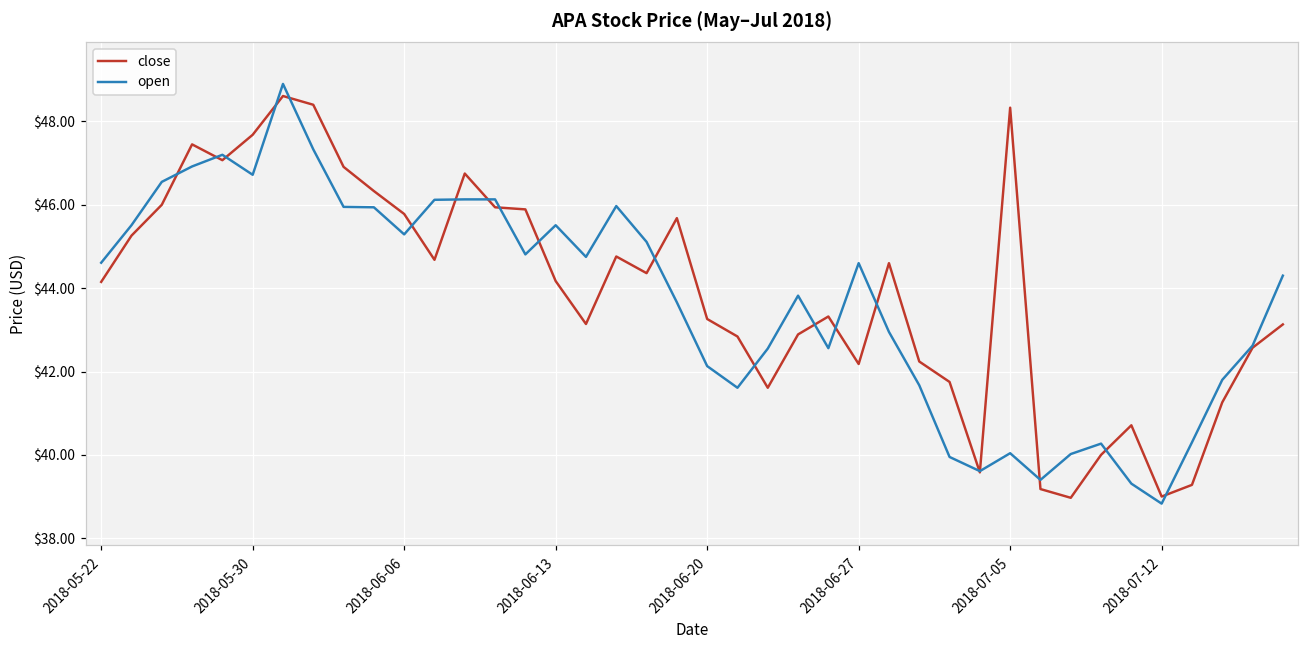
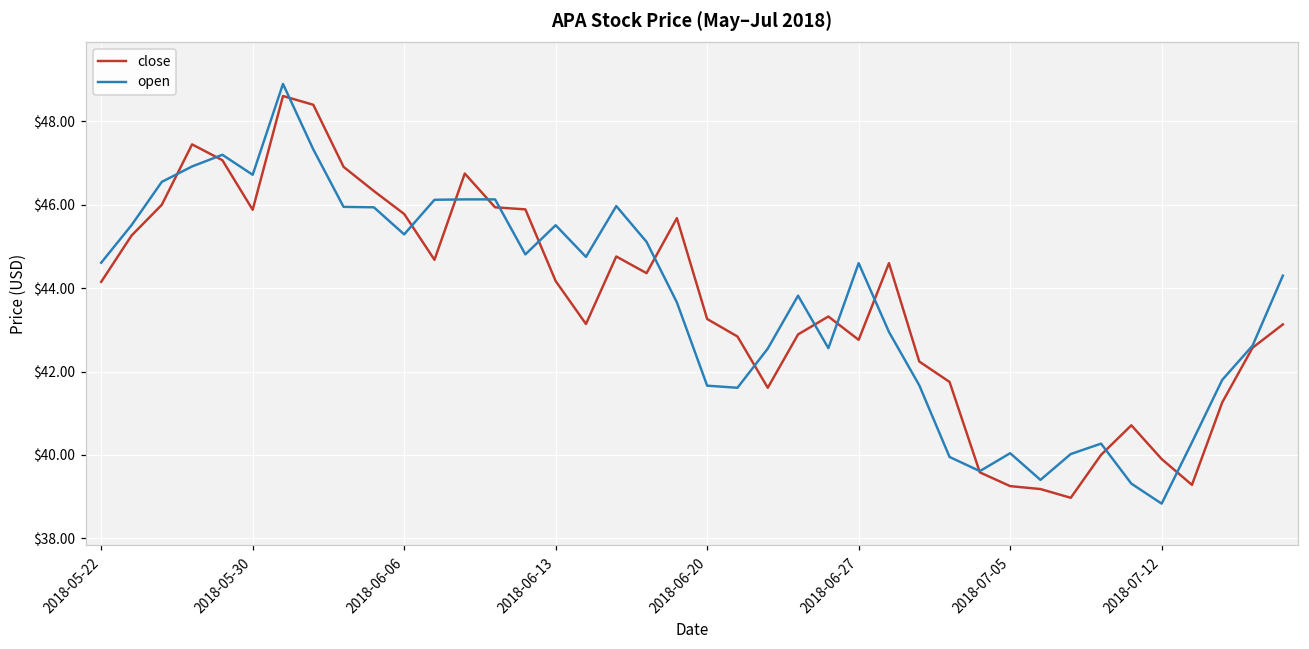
close, 2018-05-30: $47.7 -> $45.9
open, 2018-06-20: $42.1 -> $41.7
close, 2018-06-27: $42.2 -> $42.8
close, 2018-07-05: $48.3 -> $39.3
close, 2018-07-12: $39.0 -> $39.9
